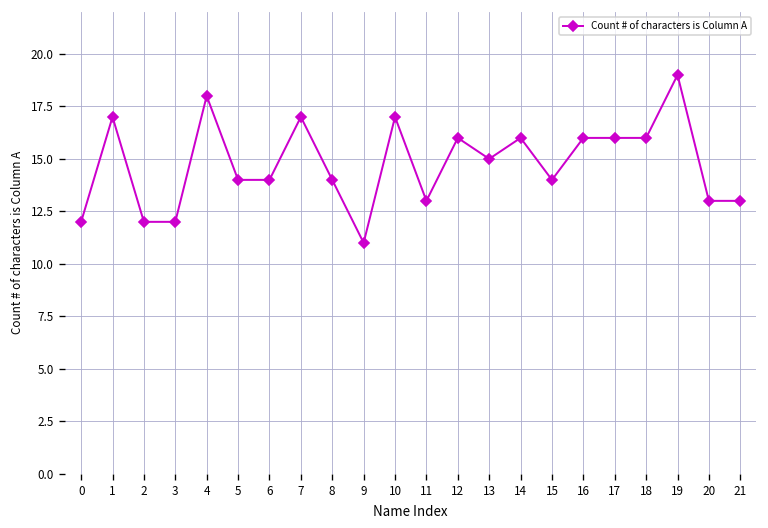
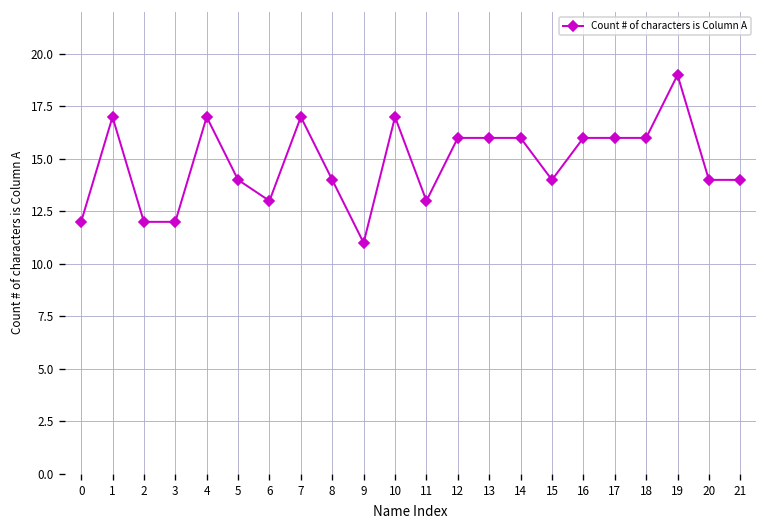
4: 18 -> 17
6: 14 -> 13
13: 15 -> 16
20: 13 -> 14
21: 13 -> 14
